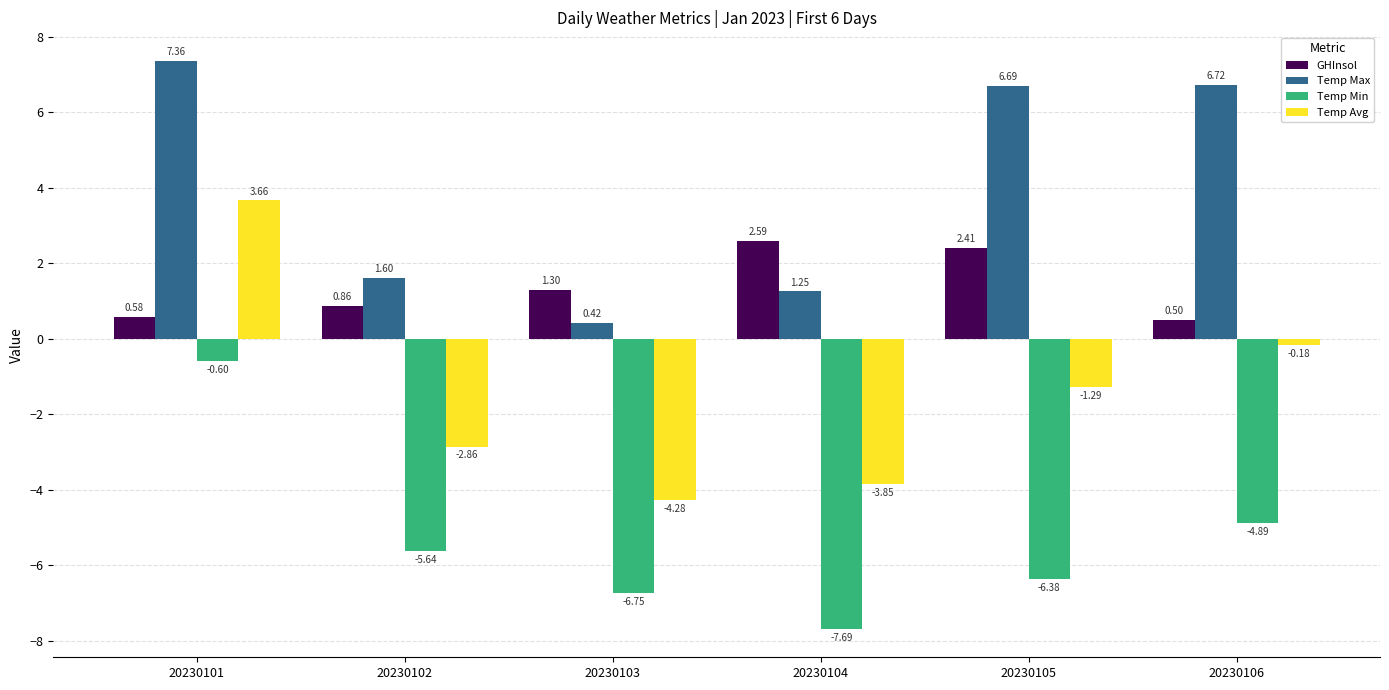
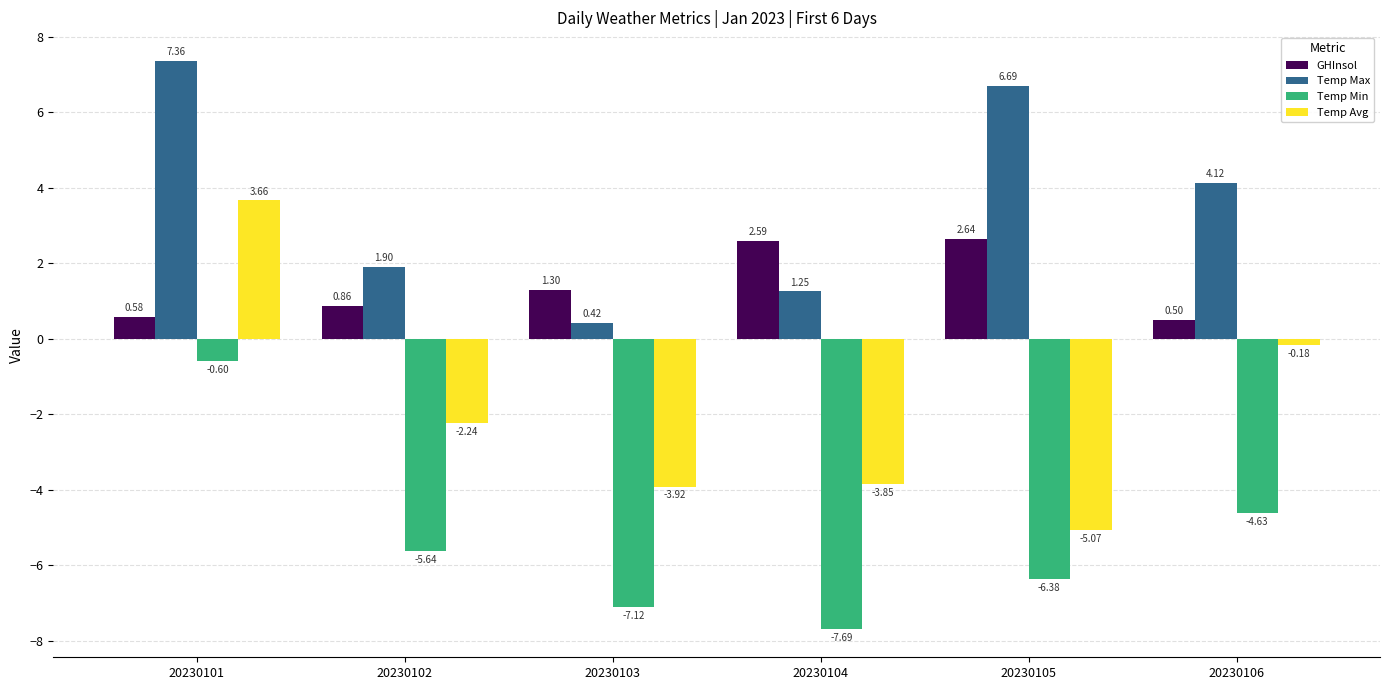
Temp Max, 20230102: 1.60 -> 1.90
Temp Avg, 20230102: -2.86 -> -2.24
Temp Min, 20230103: -6.75 -> -7.12
Temp Avg, 20230103: -4.28 -> -3.92
GHInsol, 20230105: 2.41 -> 2.64
Temp Avg, 20230105: -1.29 -> -5.07
Temp Max, 20230106: 6.72 -> 4.12
Temp Min, 20230106: -4.89 -> -4.63
